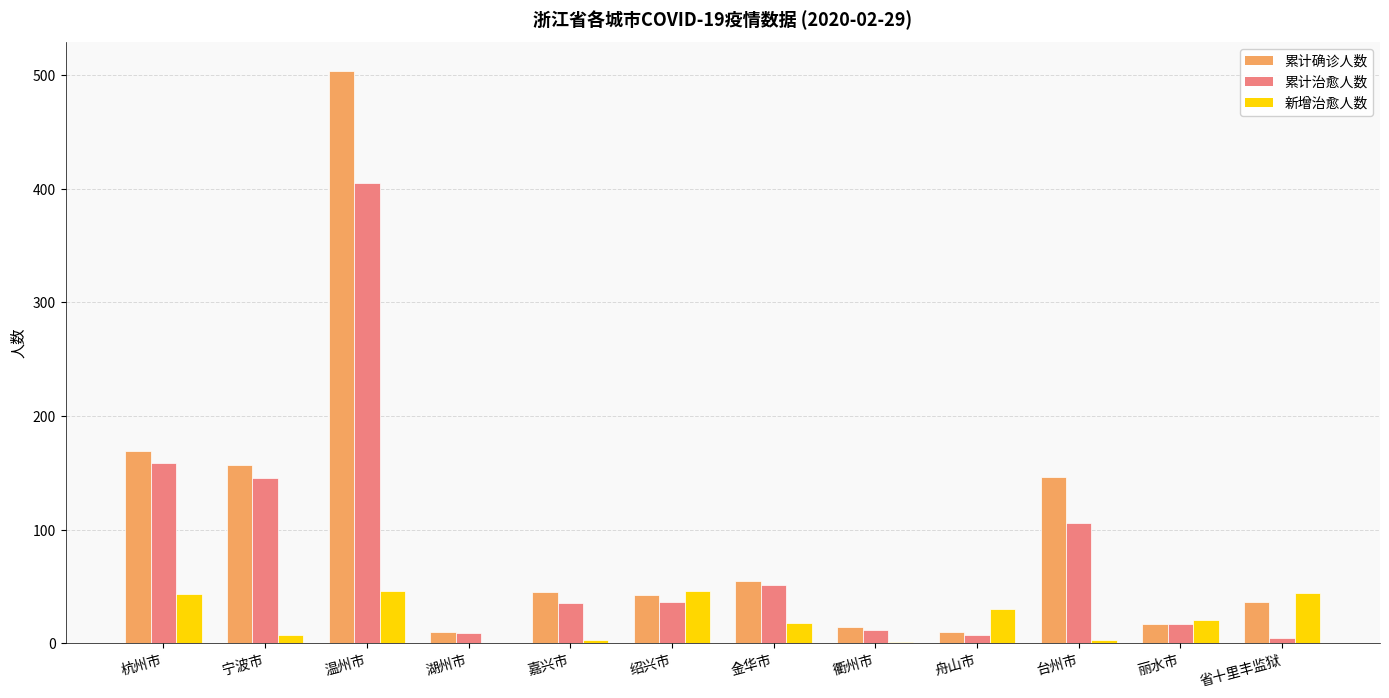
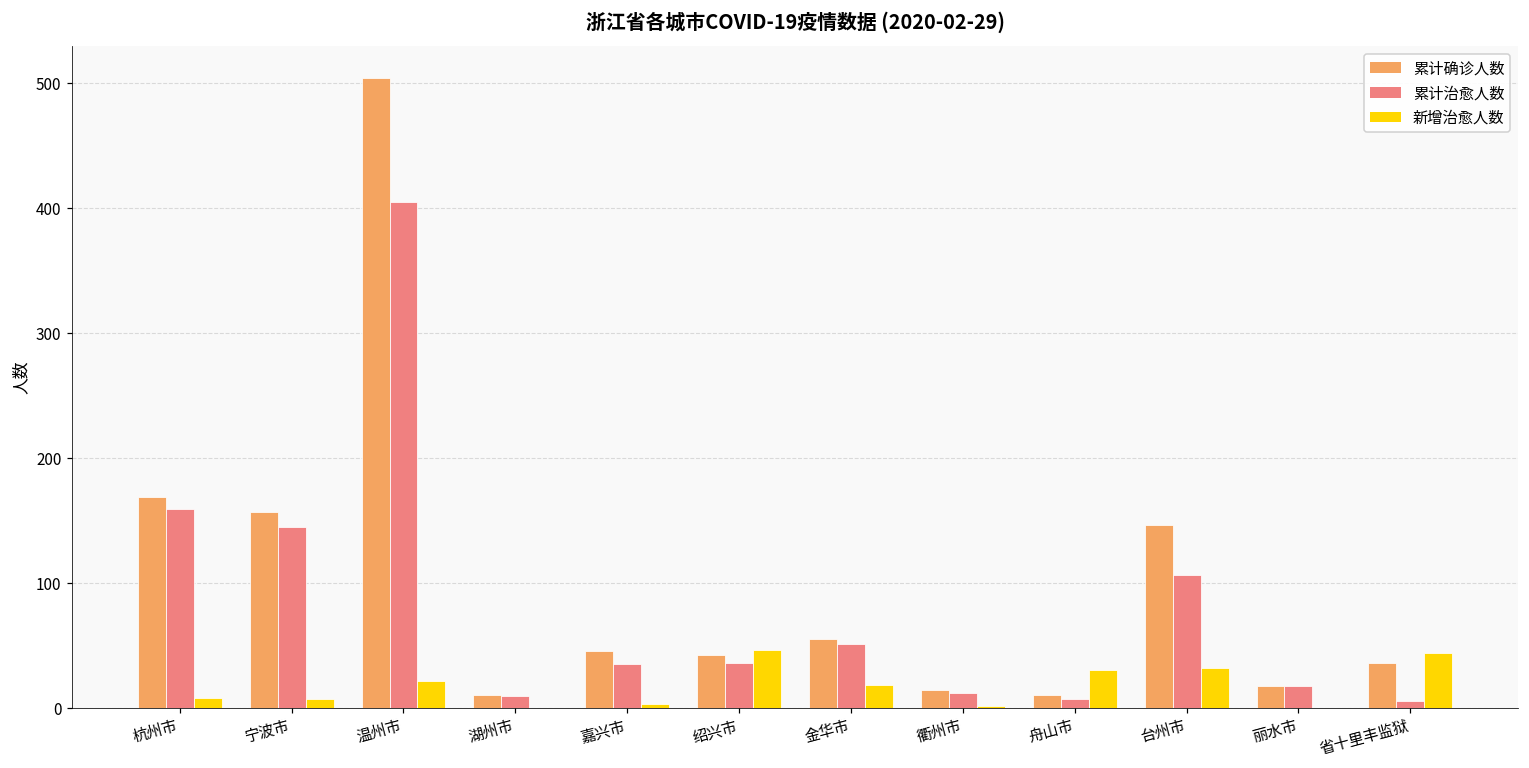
新增治愈人数, 杭州市: 43 -> 8
新增治愈人数, 温州市: 46 -> 21
新增治愈人数, 台州市: 3 -> 32
新增治愈人数, 丽水市: 20 -> 0
